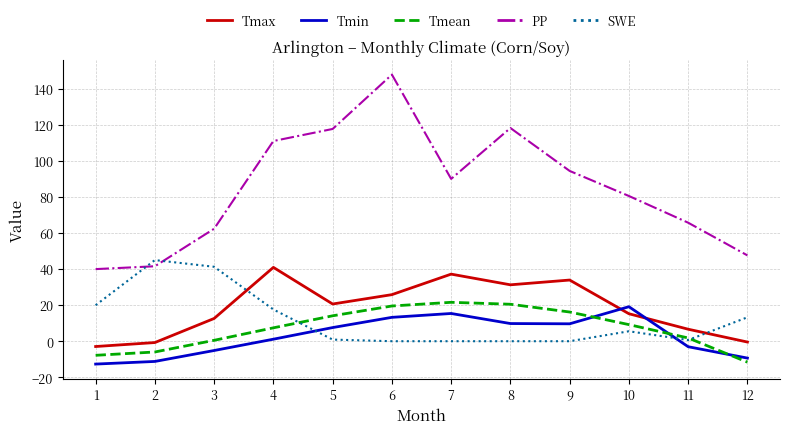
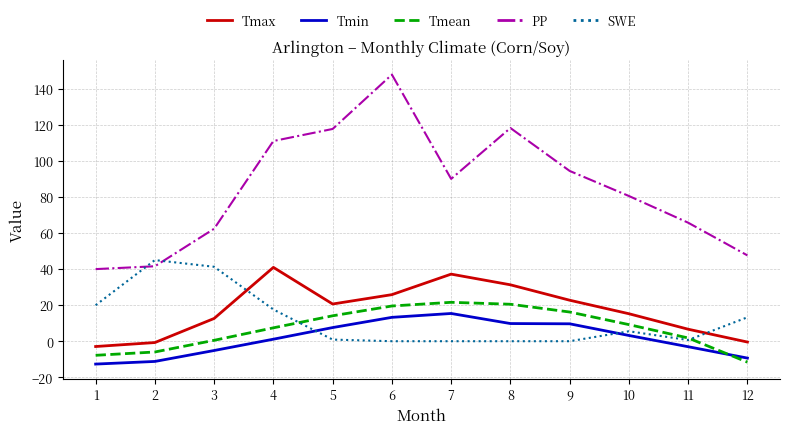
Tmax, 9: 34 -> 23
Tmin, 10: 19 -> 3
